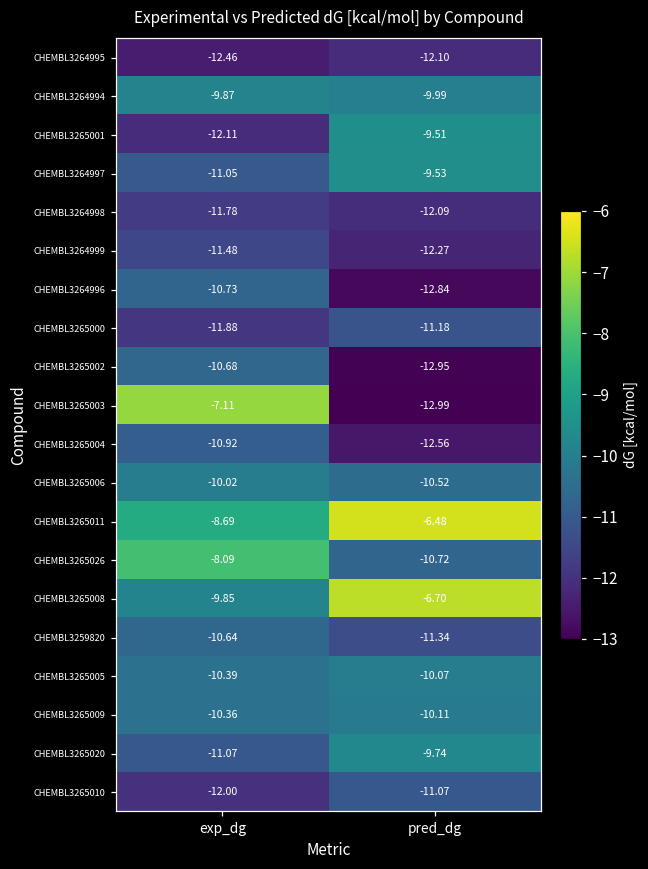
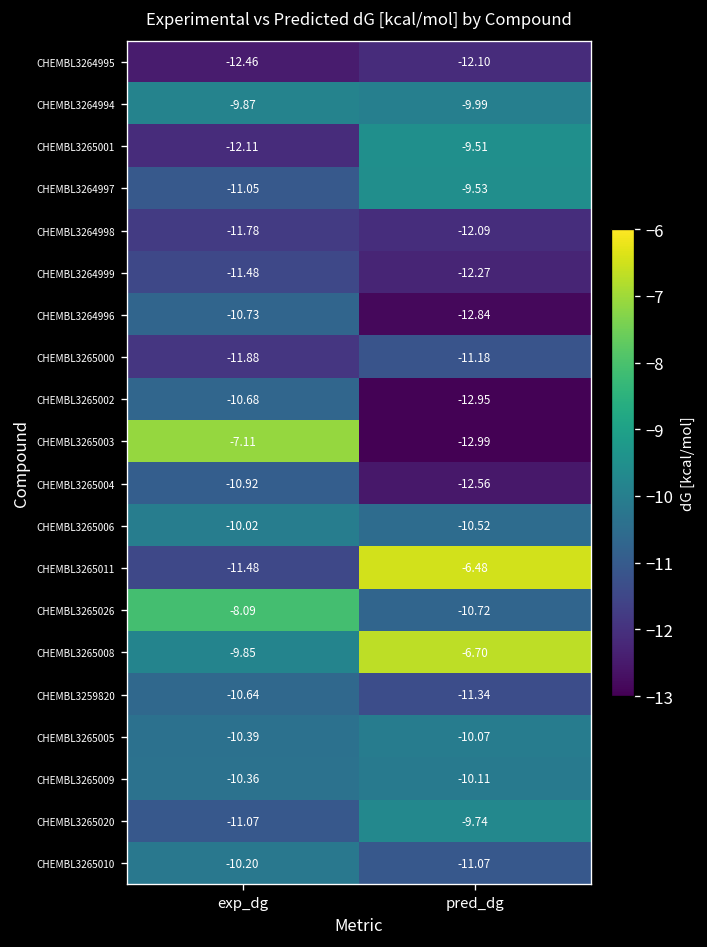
CHEMBL3265011, exp_dg: -8.69 -> -11.48
CHEMBL3265010, exp_dg: -12.00 -> -10.20
